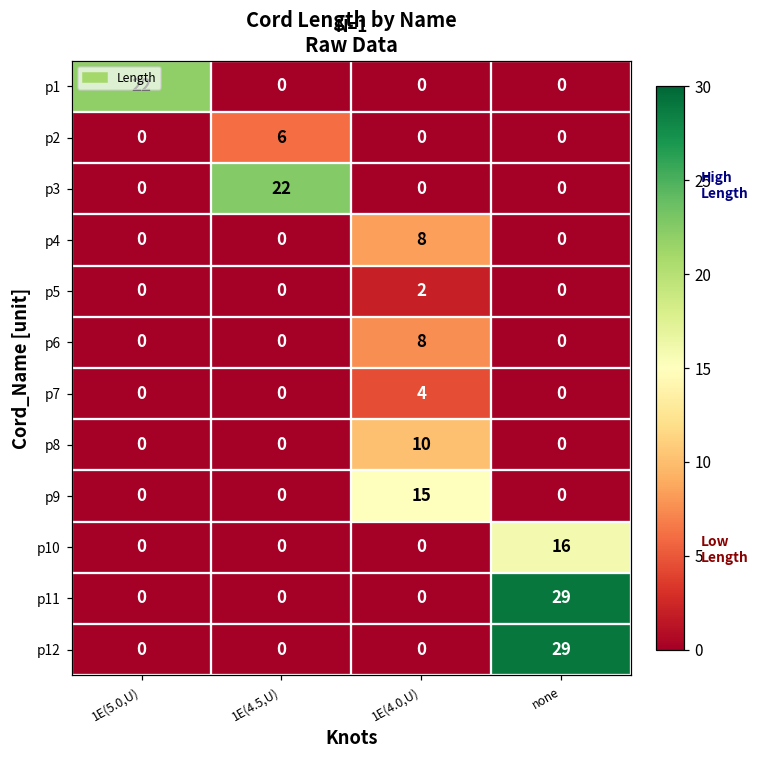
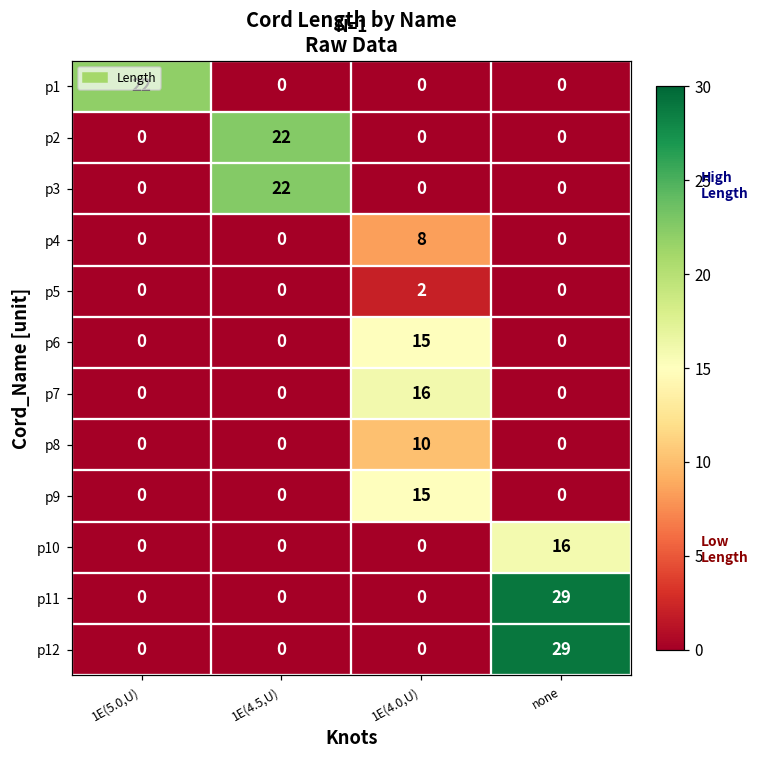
p2, 1E(4.5,U): 6 -> 22
p6, 1E(4.0,U): 8 -> 15
p7, 1E(4.0,U): 4 -> 16
